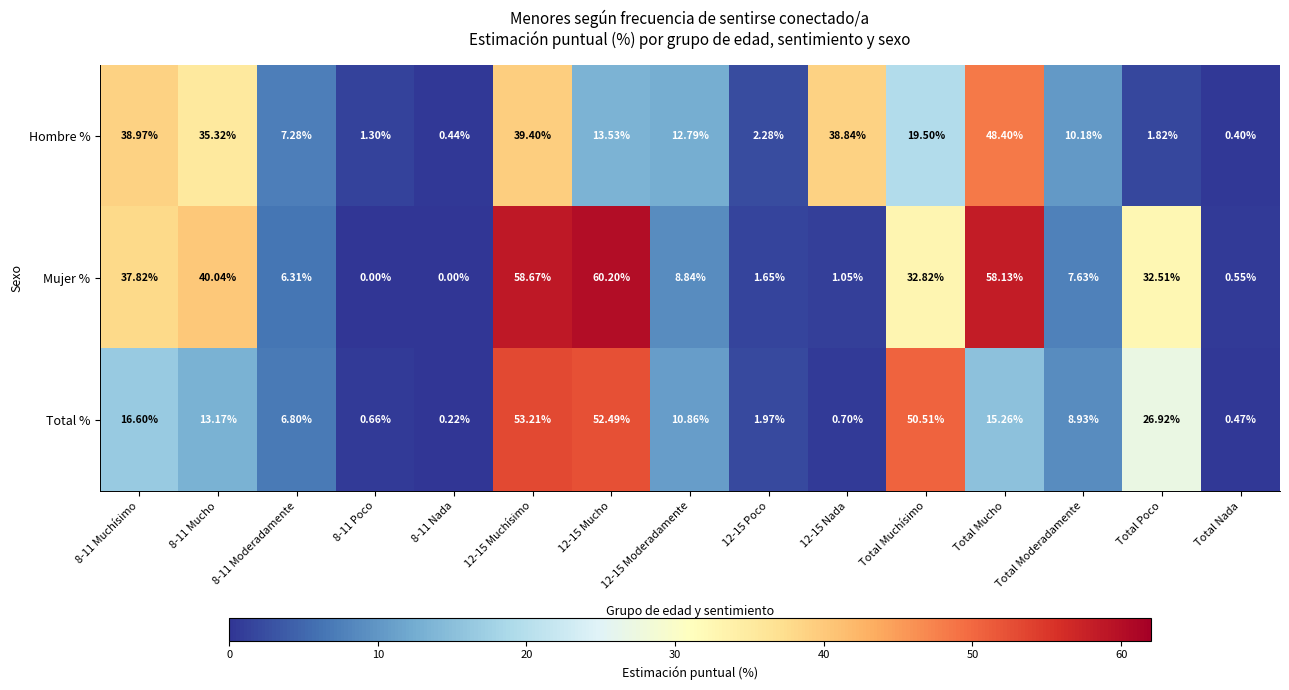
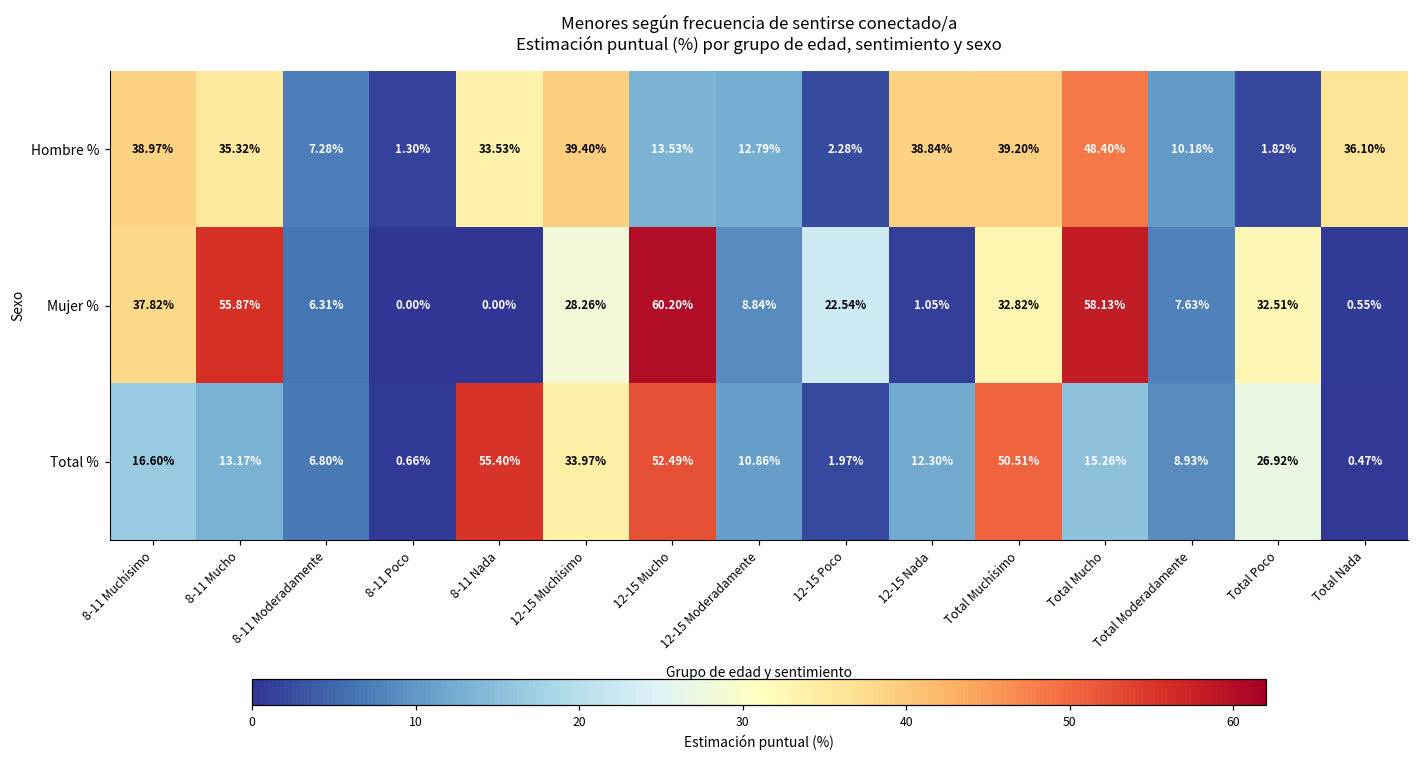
Hombre %, 8-11 Nada: 0.44% -> 33.53%
Hombre %, Total Muchísimo: 19.50% -> 39.20%
Hombre %, Total Nada: 0.40% -> 36.10%
Mujer %, 8-11 Mucho: 40.04% -> 55.87%
Mujer %, 12-15 Muchísimo: 58.67% -> 28.26%
Mujer %, 12-15 Poco: 1.65% -> 22.54%
Total %, 8-11 Nada: 0.22% -> 55.40%
Total %, 12-15 Muchísimo: 53.21% -> 33.97%
Total %, 12-15 Nada: 0.70% -> 12.30%
